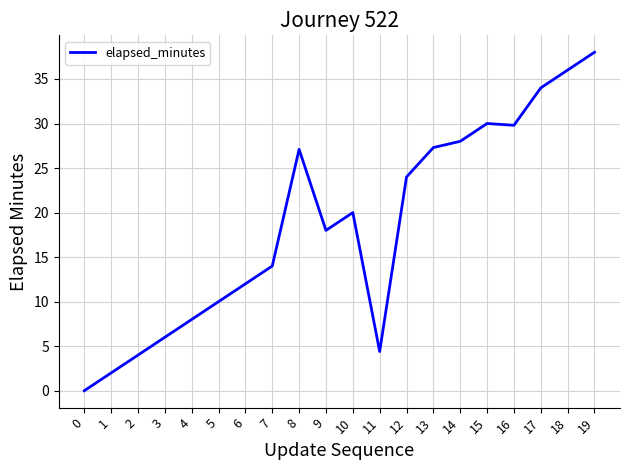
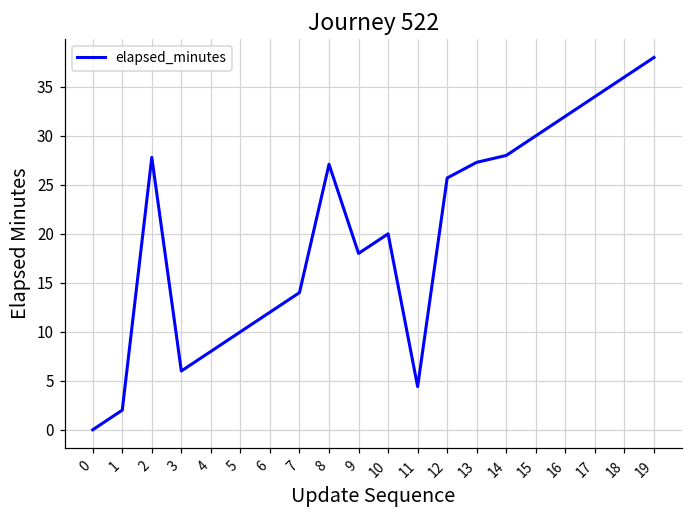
2: 4 -> 28
12: 24 -> 26
16: 30 -> 32
